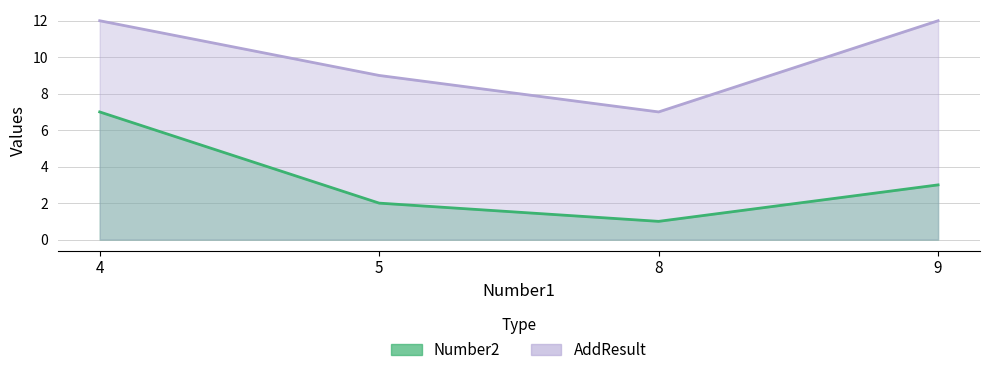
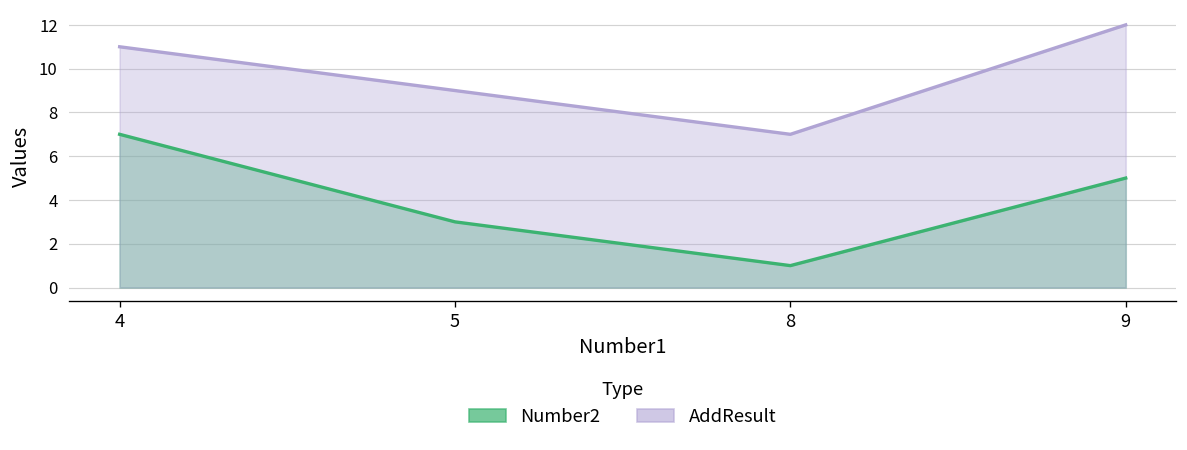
AddResult, 4: 12 -> 11
Number2, 5: 2 -> 3
Number2, 9: 3 -> 5
